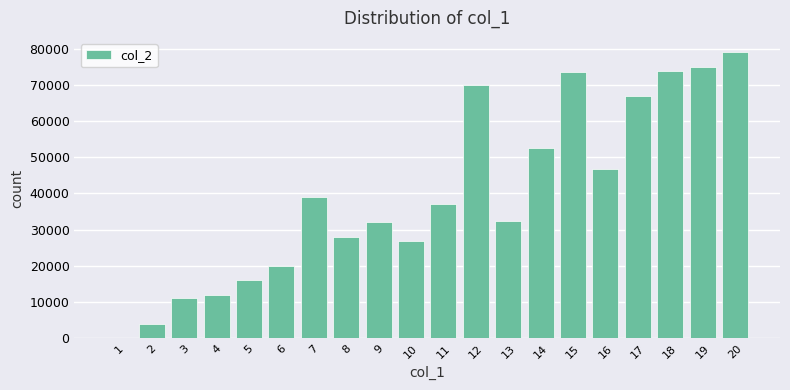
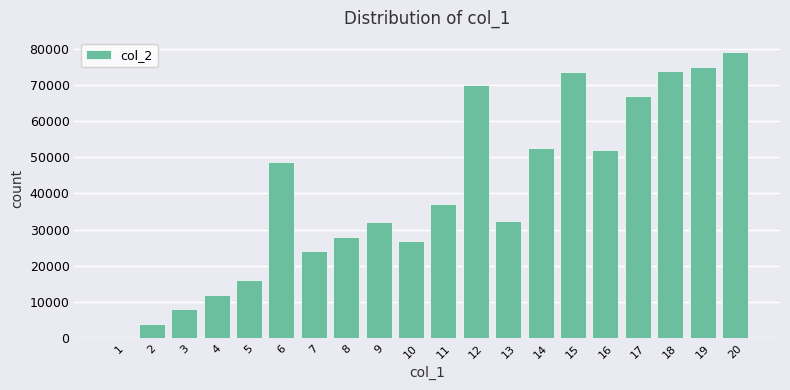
3: 11000 -> 8000
6: 20000 -> 49000
7: 39000 -> 24000
16: 47000 -> 52000
